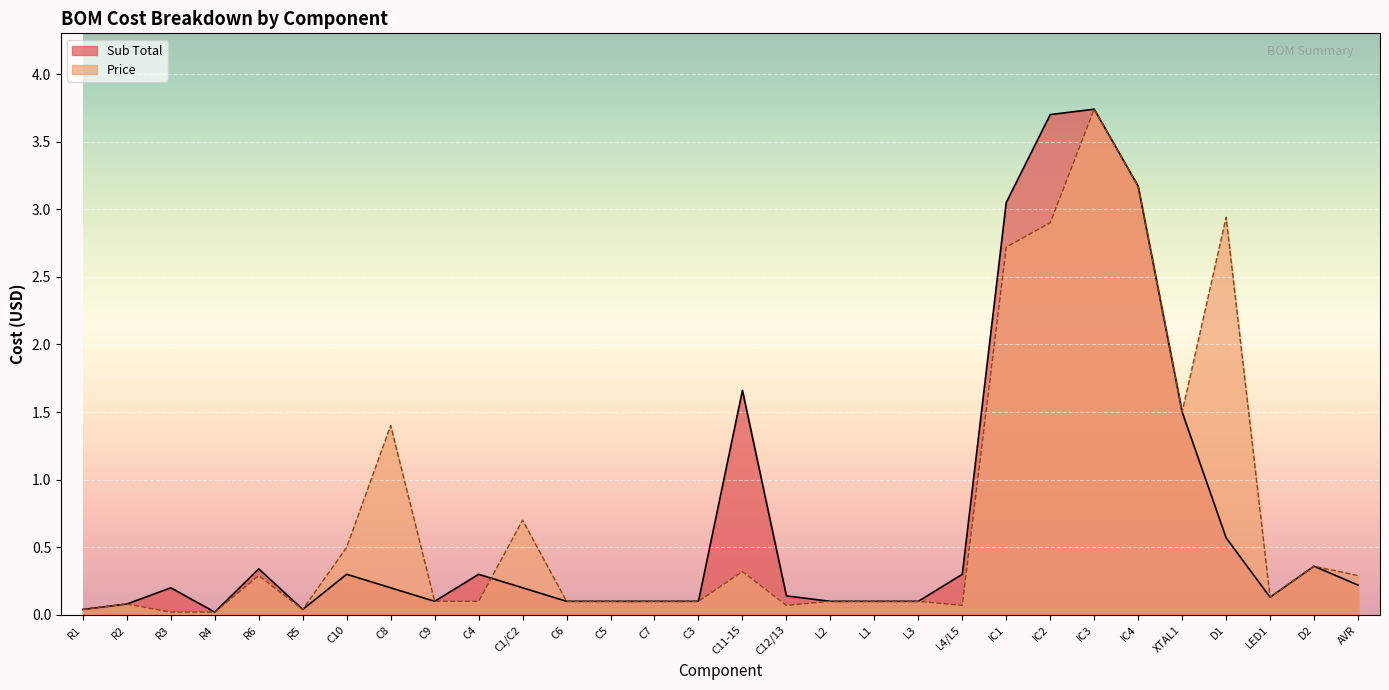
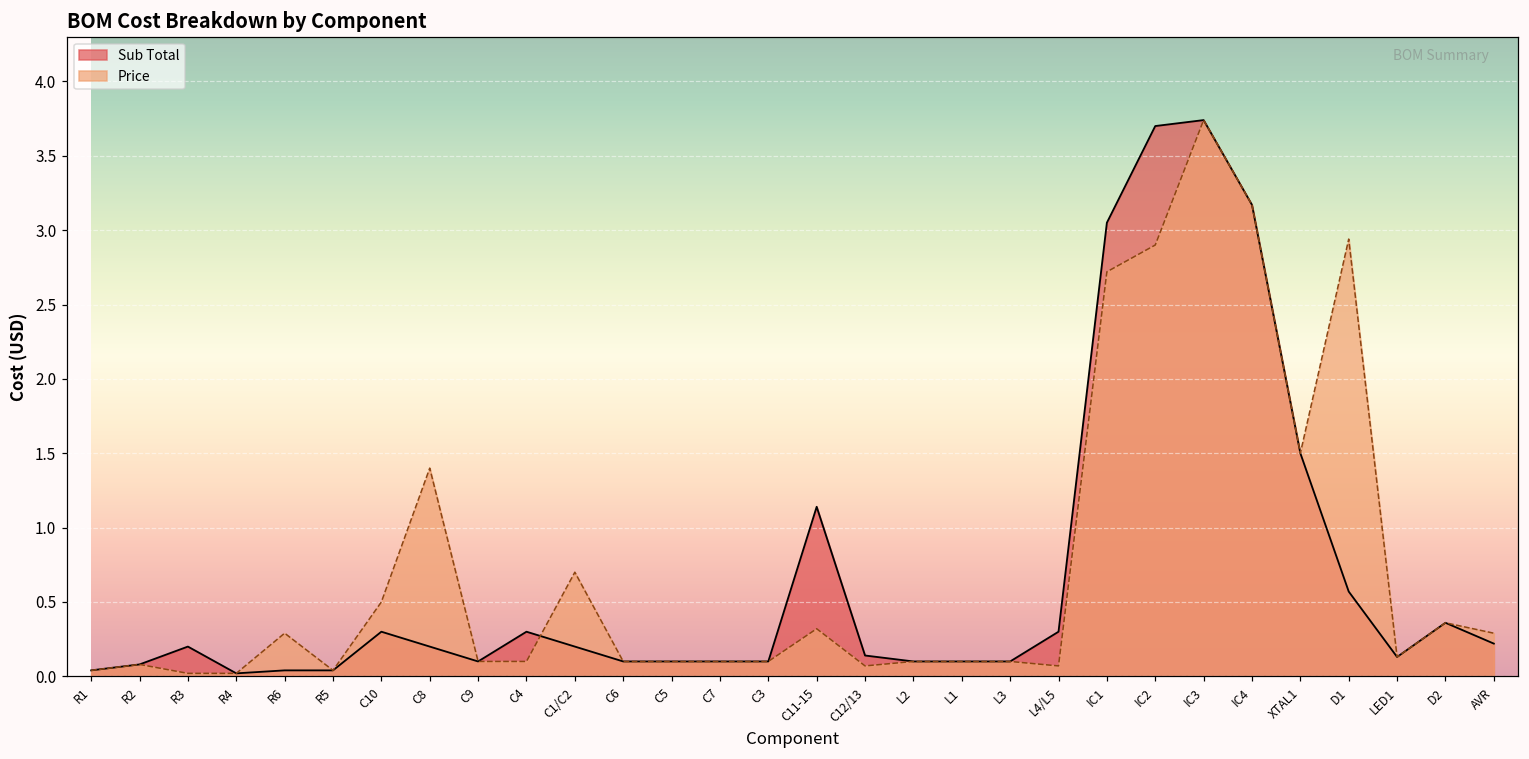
Sub Total, R6: 0.34 -> 0.04
Sub Total, C11-15: 1.66 -> 1.14
